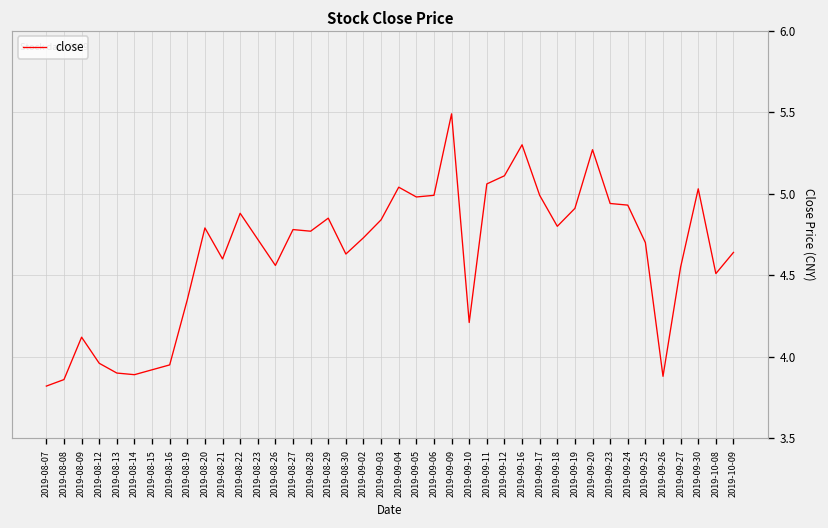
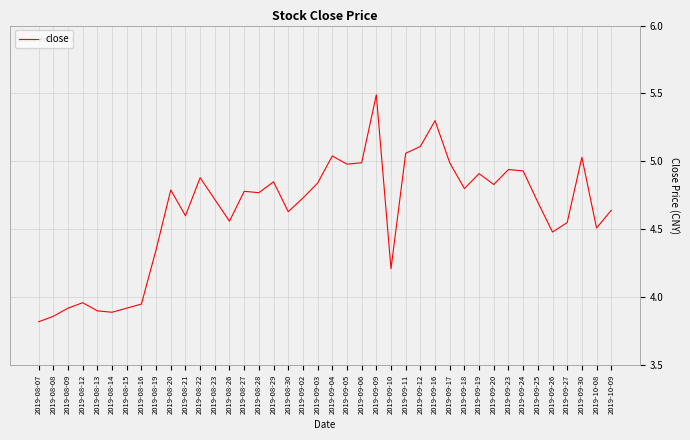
2019-08-09: 4.12 -> 3.92
2019-09-20: 5.27 -> 4.83
2019-09-26: 3.88 -> 4.48
